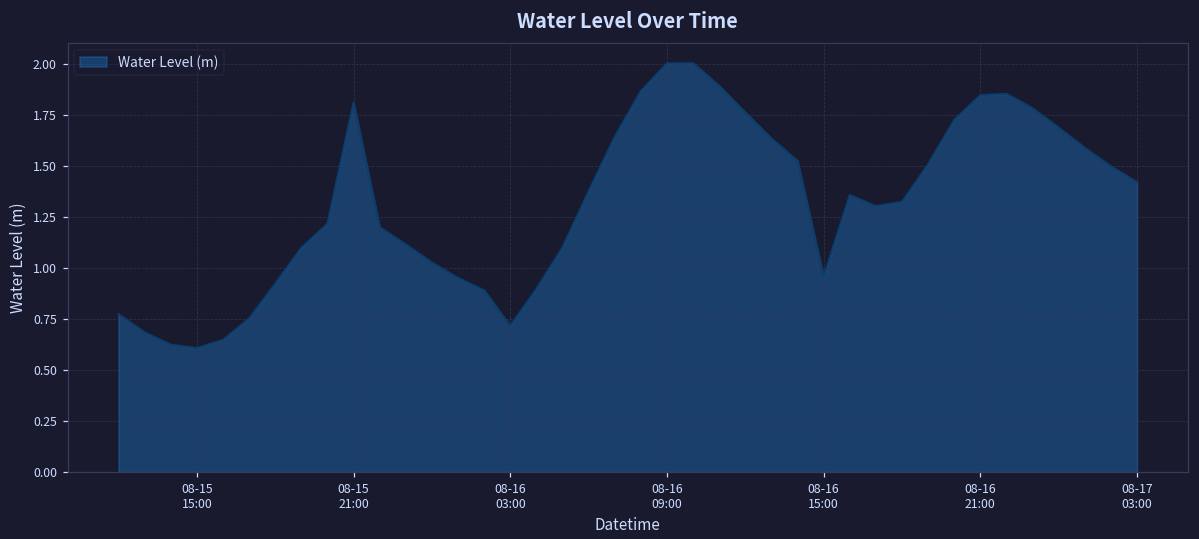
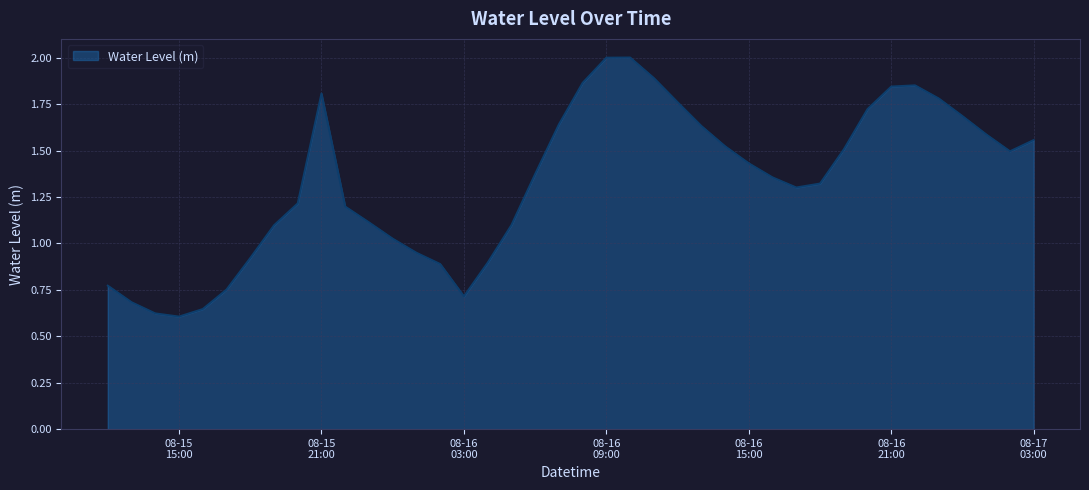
08-16 15:00: 0.96 -> 1.43
08-17 03:00: 1.42 -> 1.56
